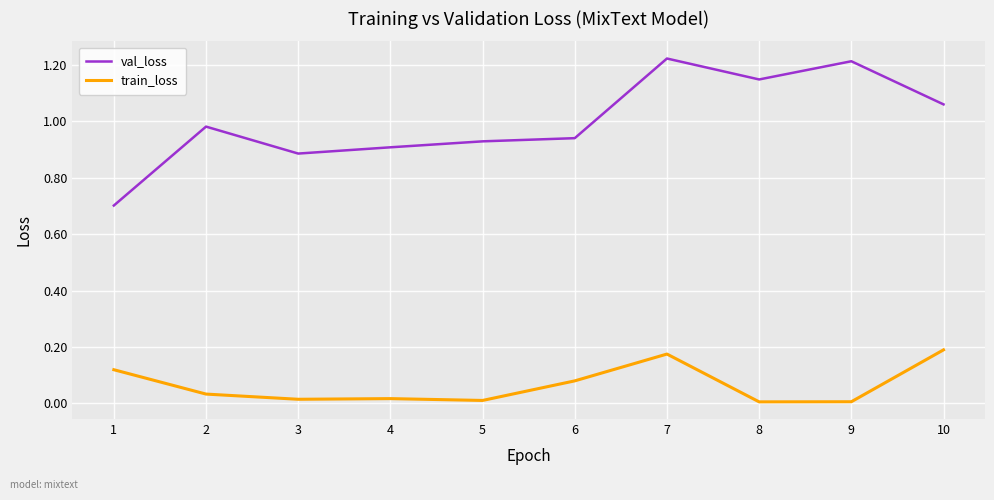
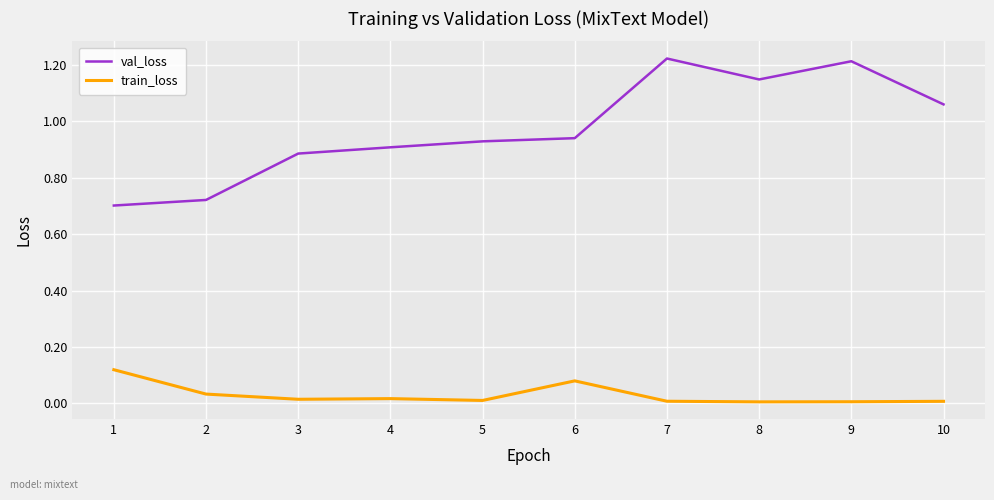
val_loss, 2: 0.98 -> 0.72
train_loss, 7: 0.17 -> 0.01
train_loss, 10: 0.19 -> 0.01
